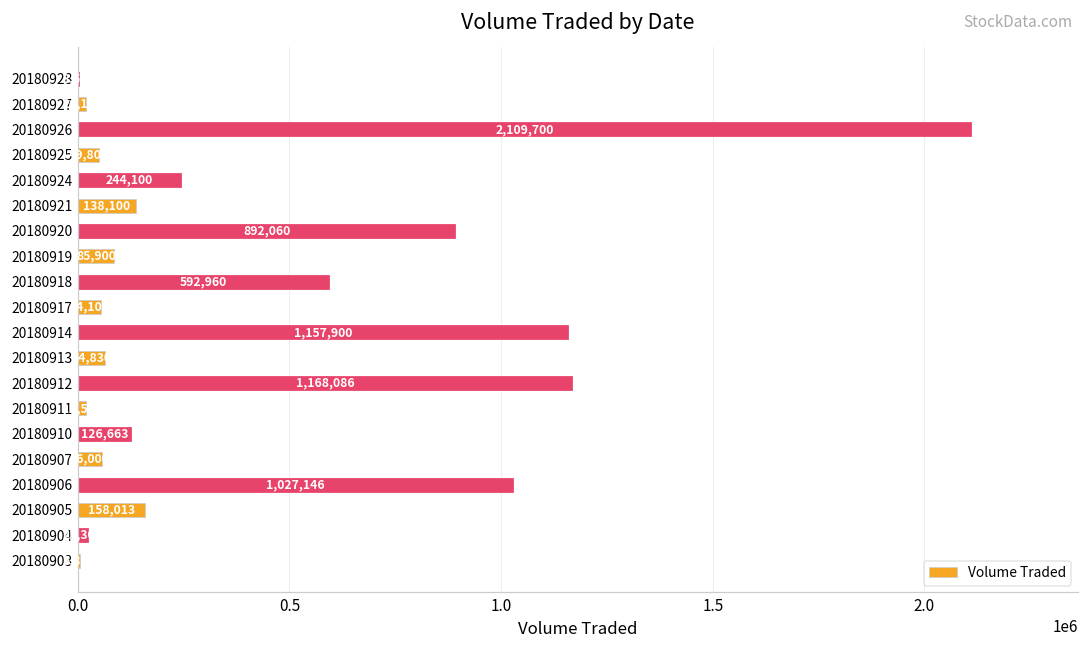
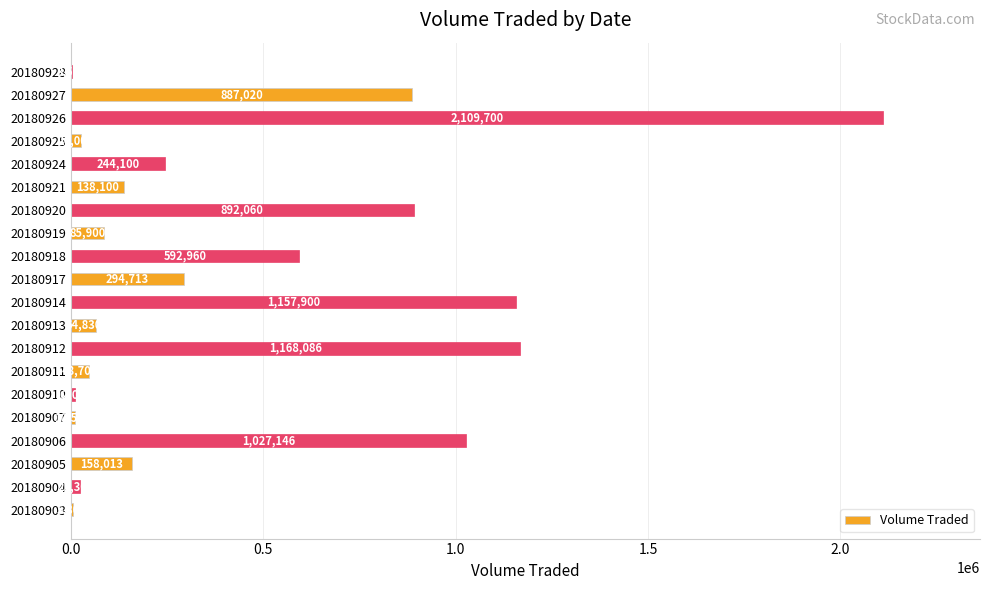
20180927: 20000 -> 890000
20180925: 50000 -> 30000
20180917: 54,100 -> 294,713
20180911: 20000 -> 50000
20180910: 130000 -> 10000
20180907: 60000 -> 10000
